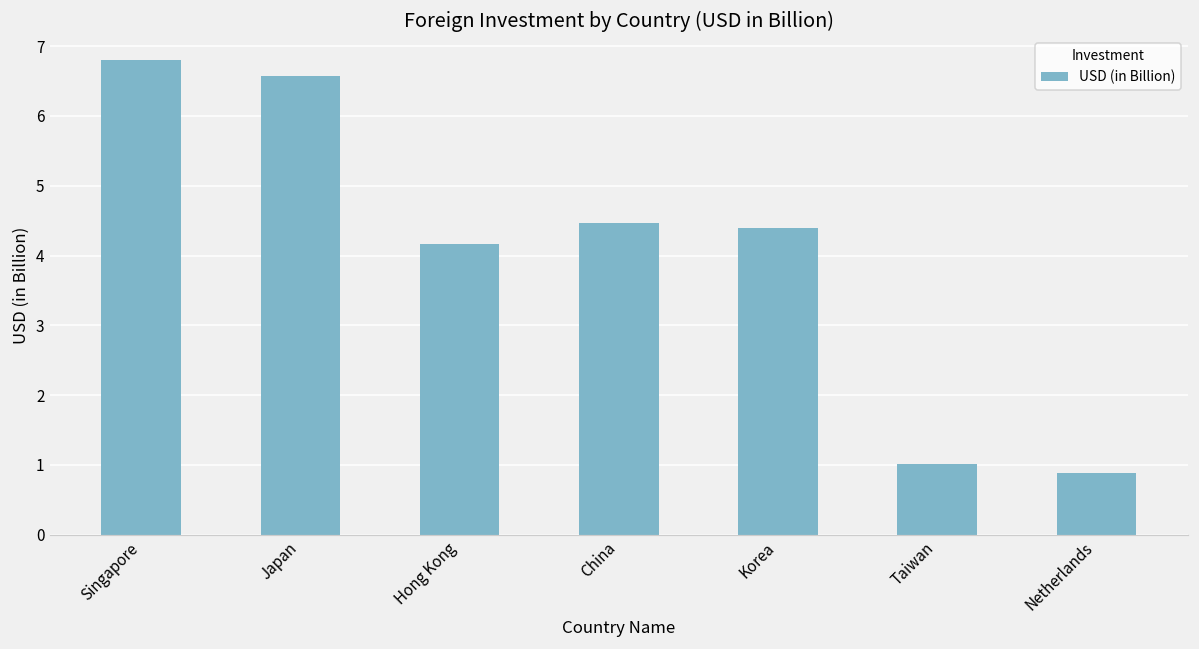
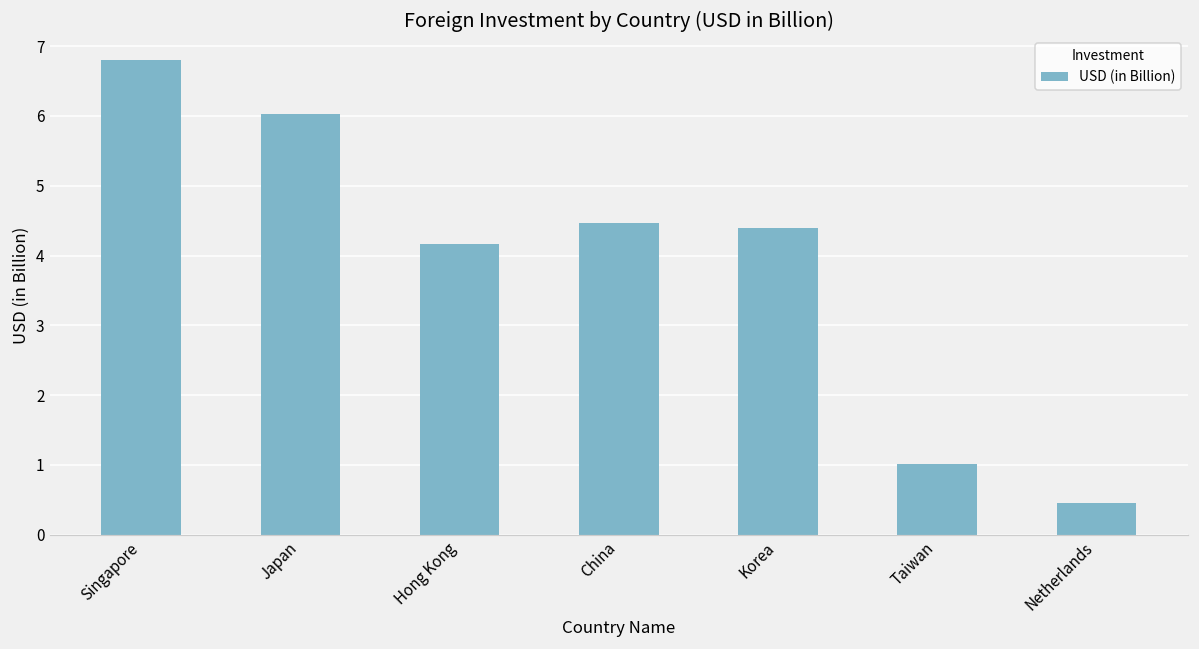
Japan: 6.6 -> 6.0
Netherlands: 0.9 -> 0.5
